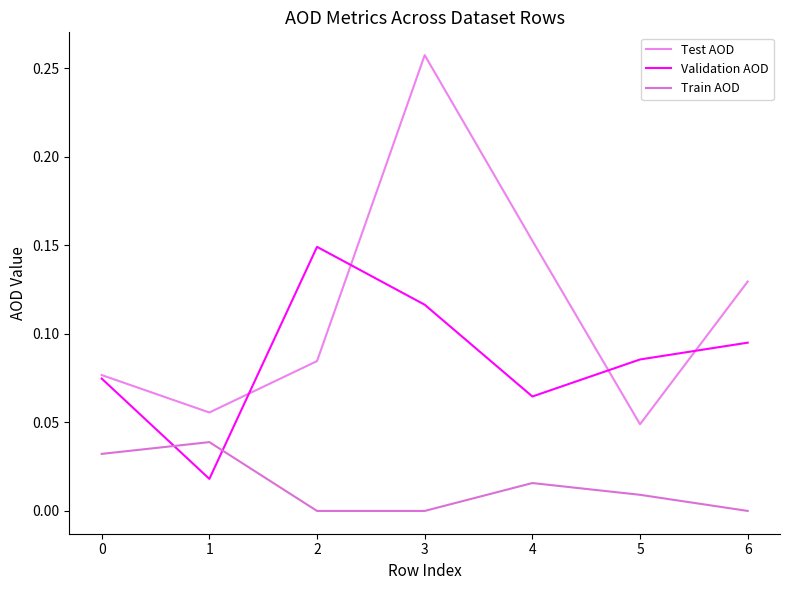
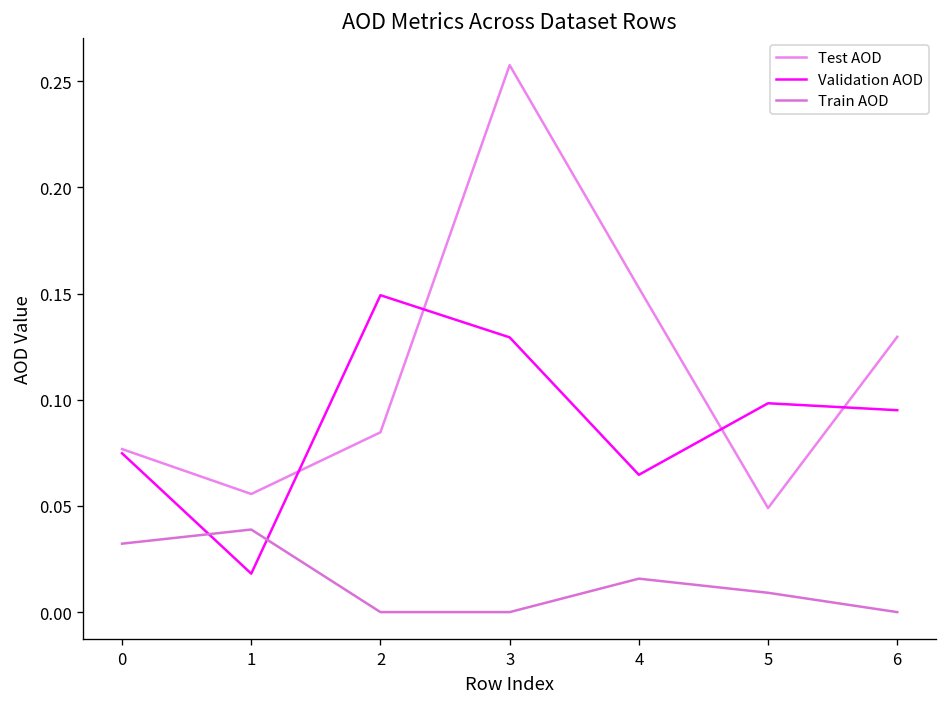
Validation AOD, 3: 0.117 -> 0.129
Validation AOD, 5: 0.086 -> 0.098
